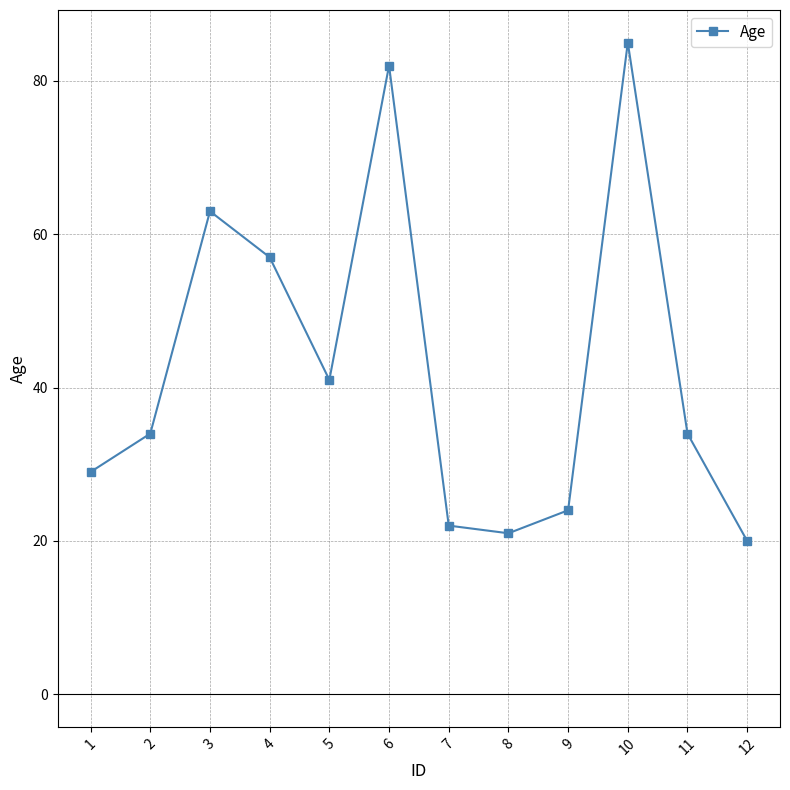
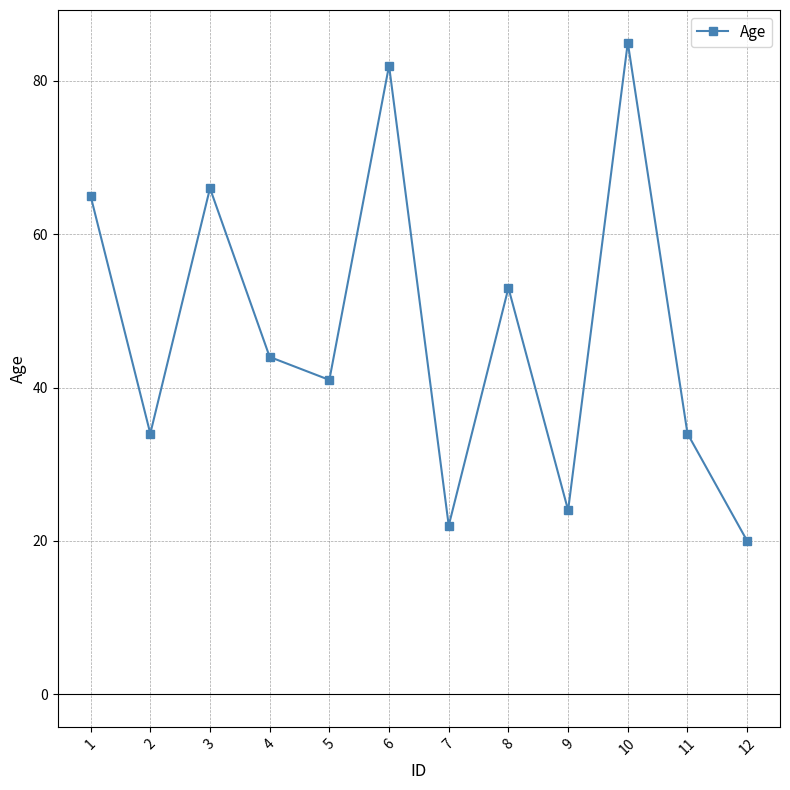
1: 29 -> 65
3: 63 -> 66
4: 57 -> 44
8: 21 -> 53
